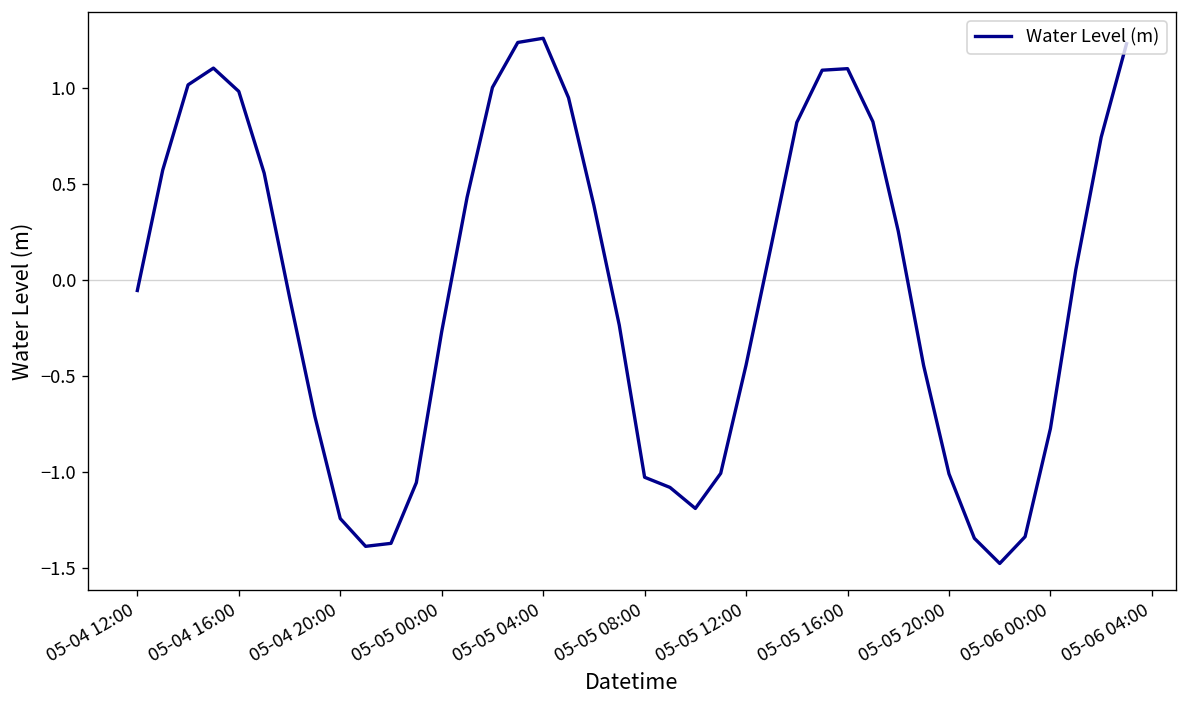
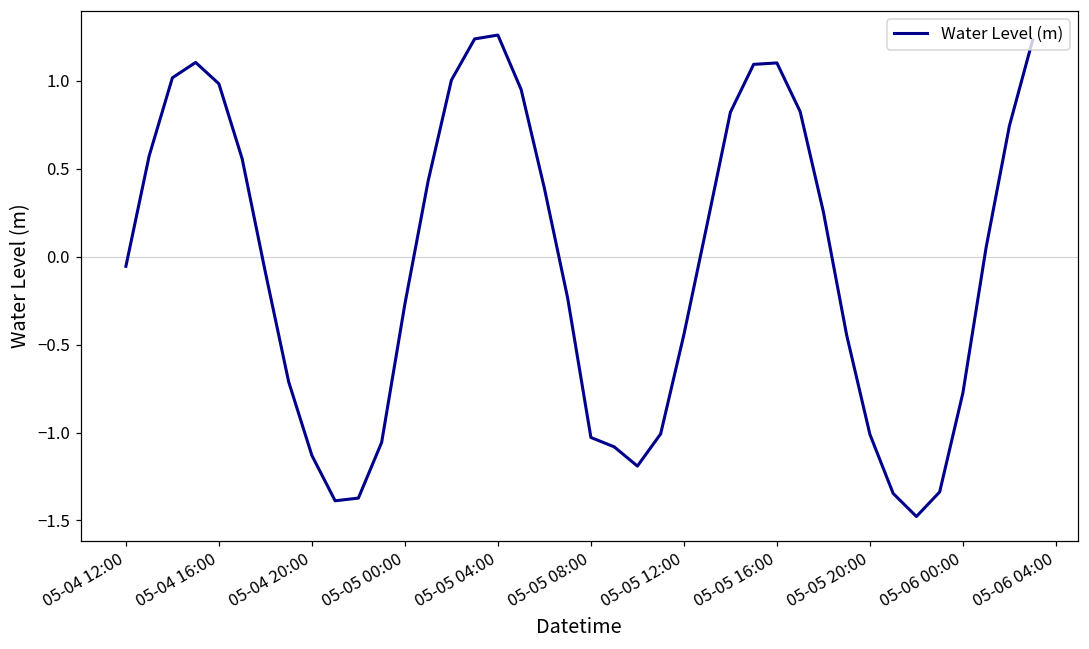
05-04 20:00: -1.24 -> -1.13
